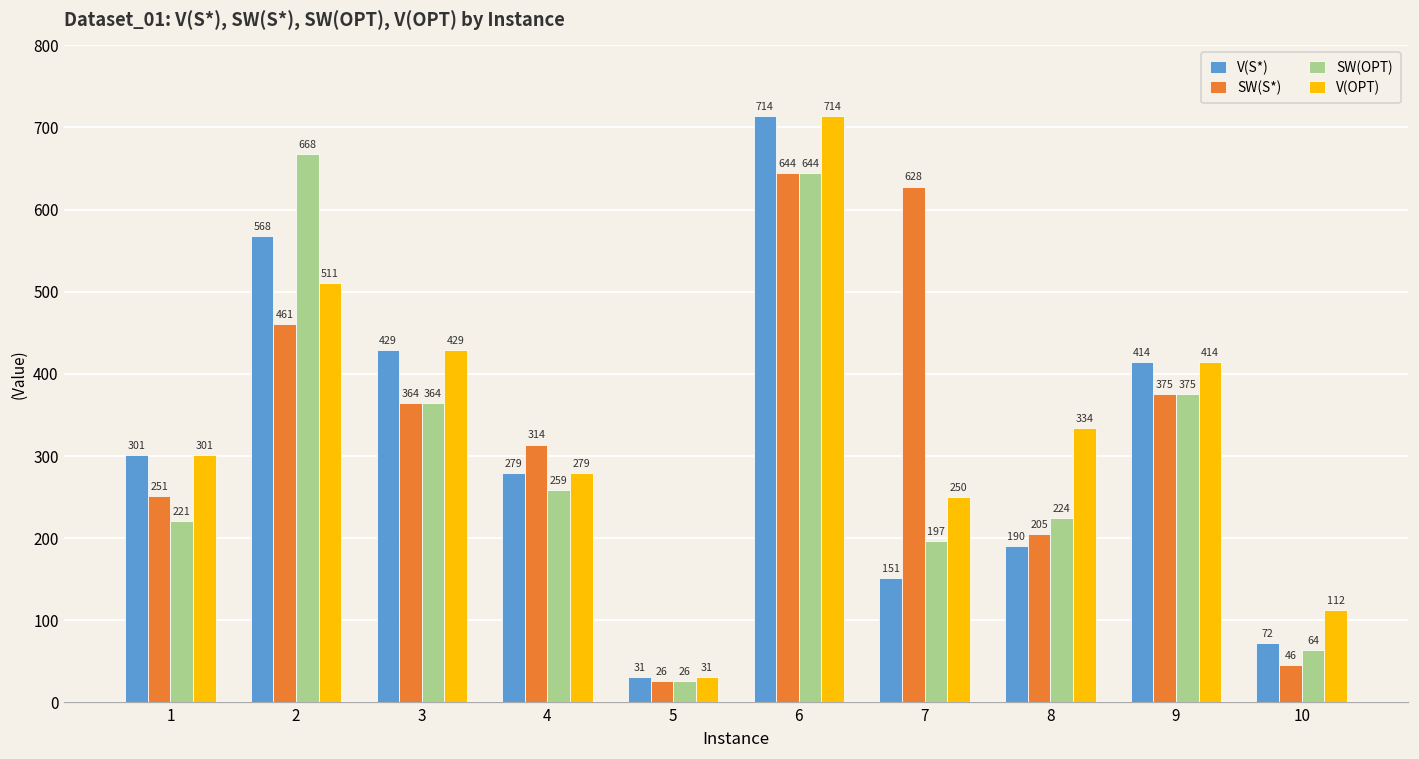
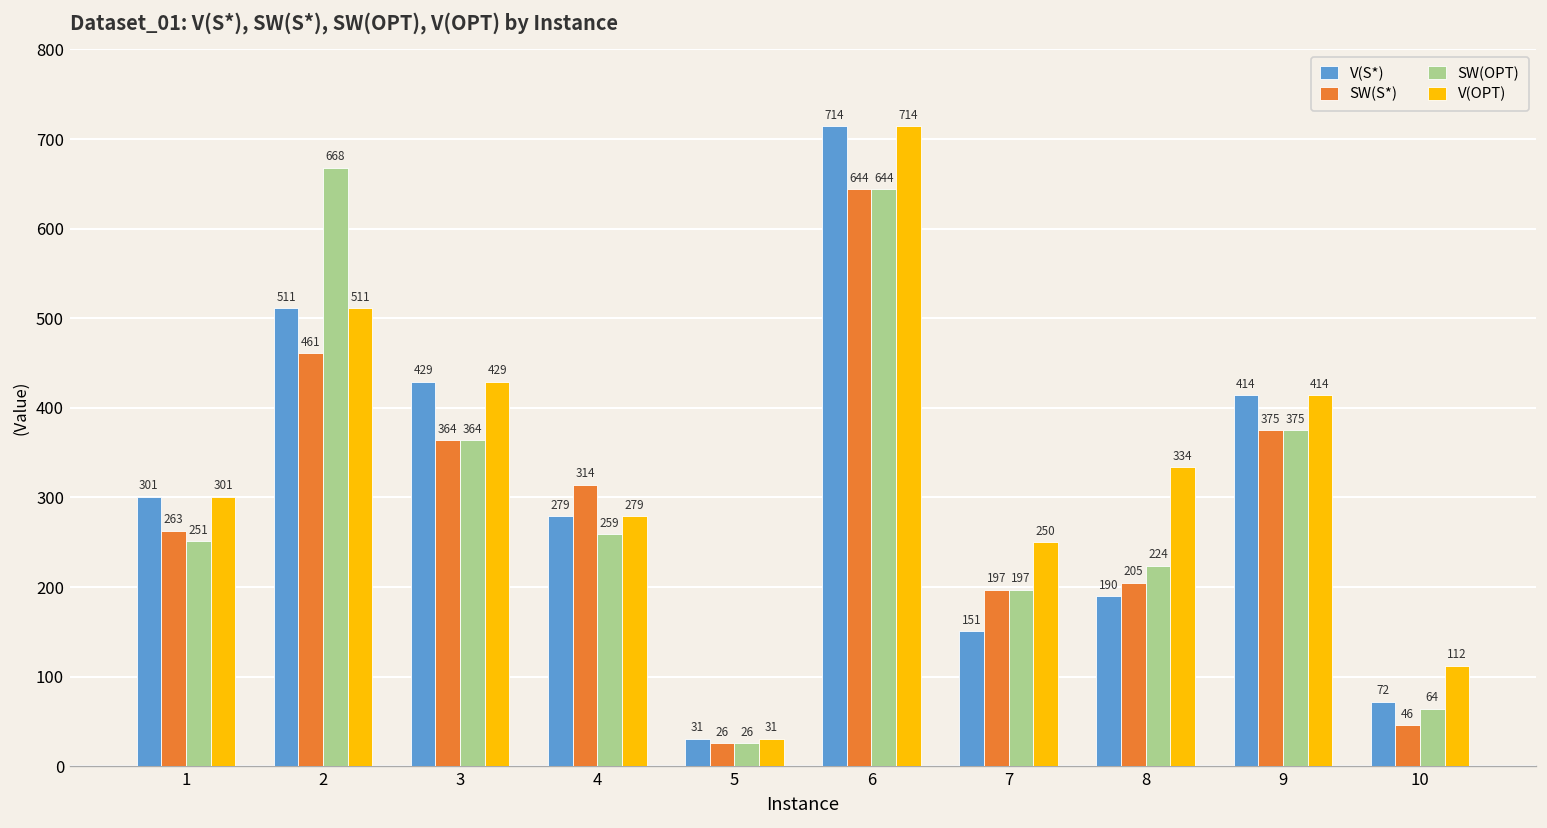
SW(S*), 1: 251 -> 263
SW(OPT), 1: 221 -> 251
V(S*), 2: 568 -> 511
SW(S*), 7: 628 -> 197
